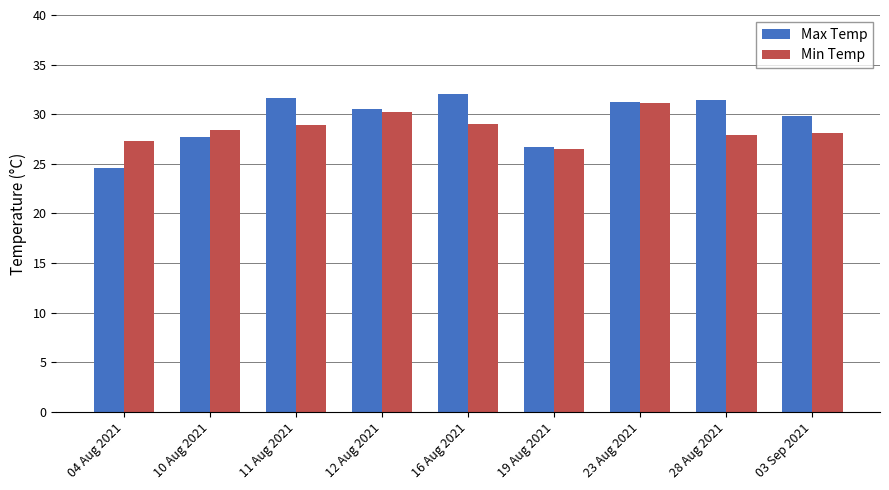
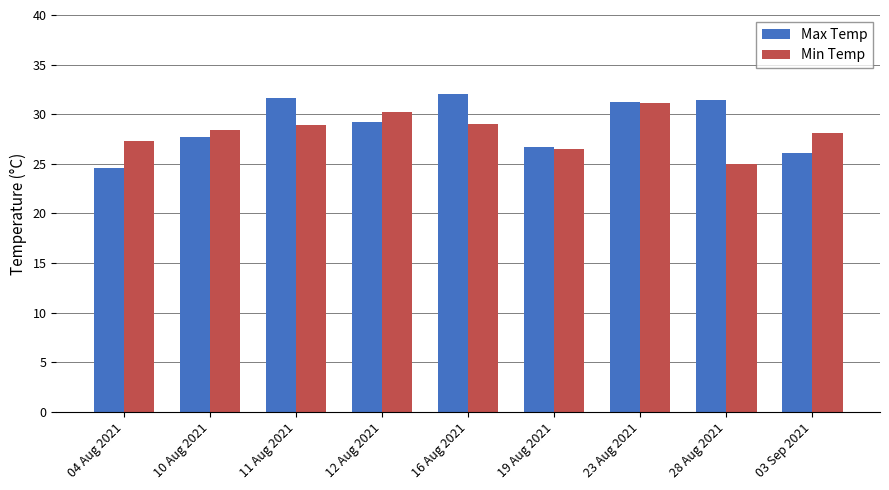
Max Temp, 12 Aug 2021: 31 -> 29
Min Temp, 28 Aug 2021: 28 -> 25
Max Temp, 03 Sep 2021: 30 -> 26
